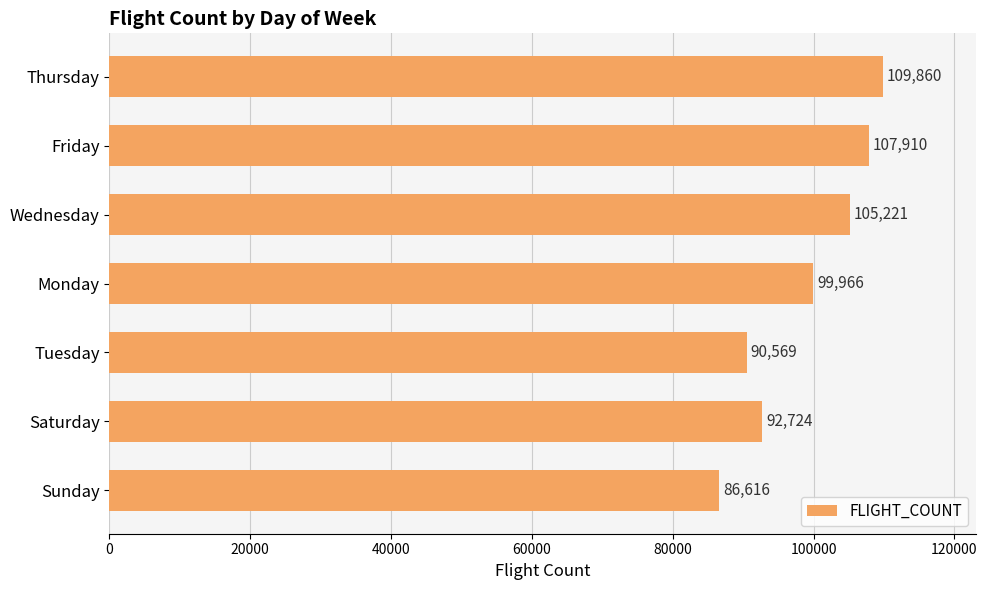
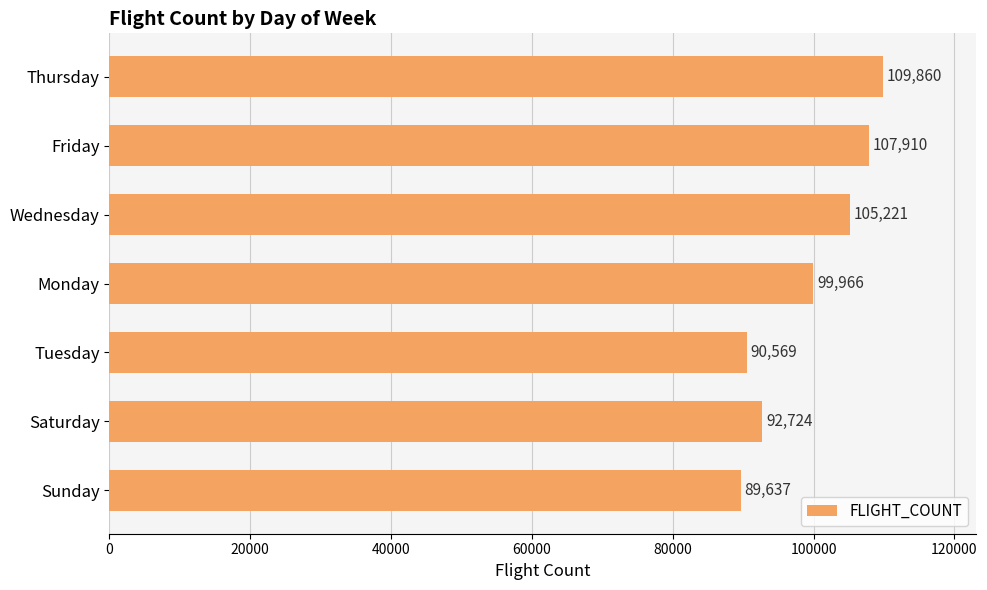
Sunday: 86,616 -> 89,637
